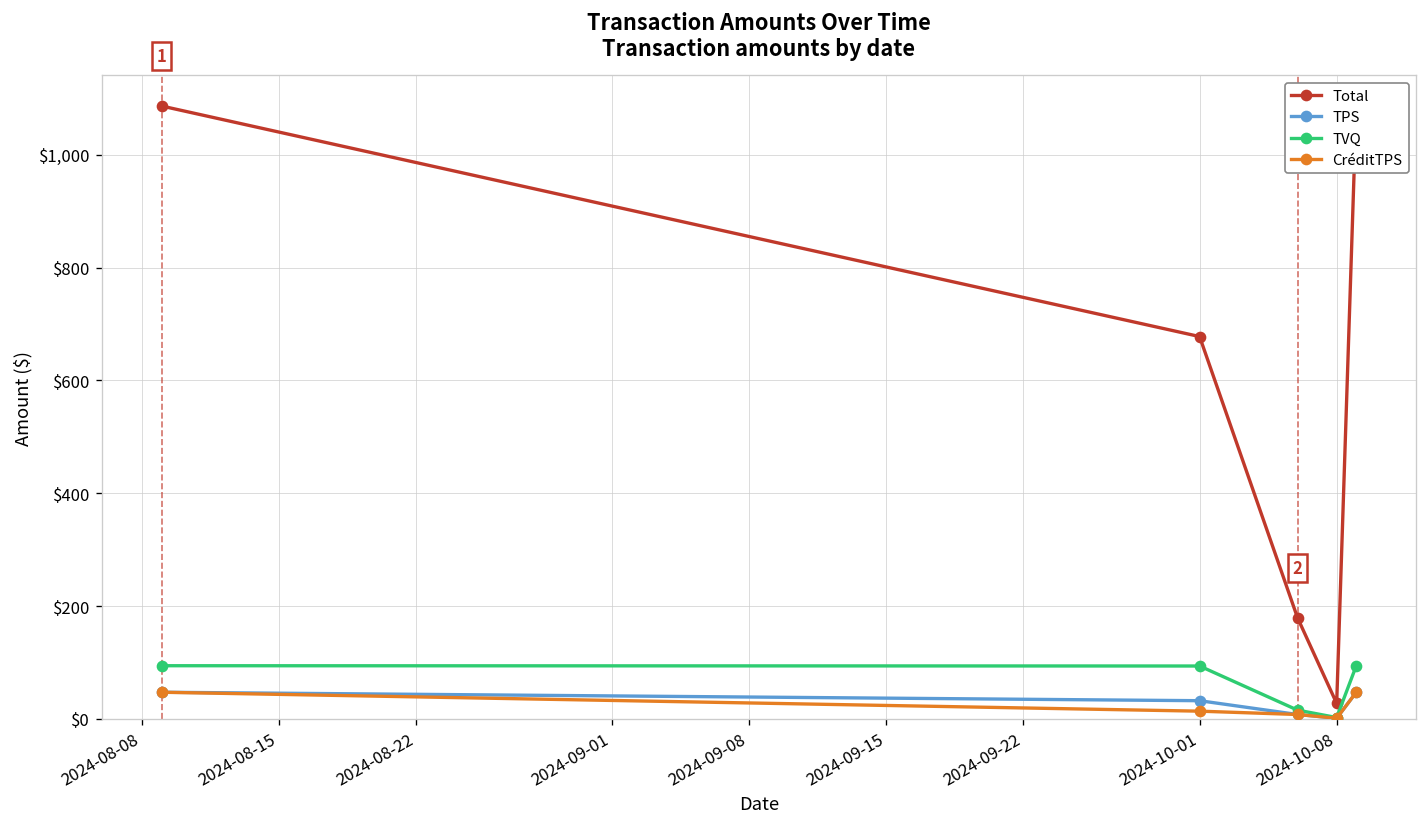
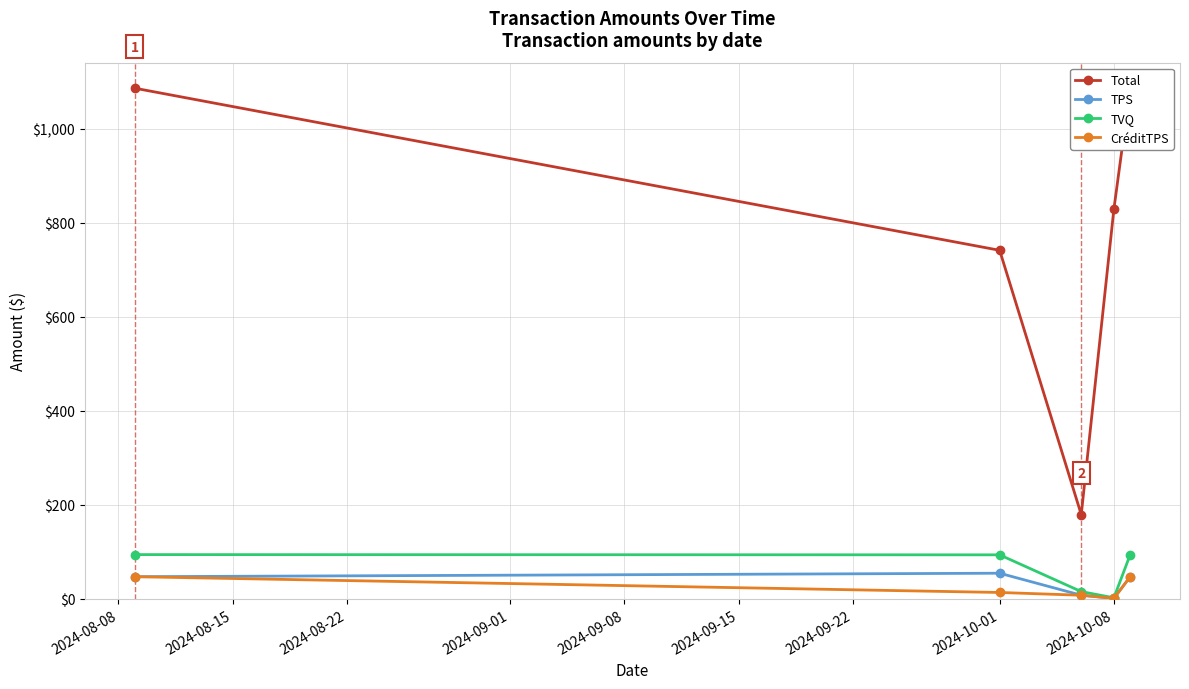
Total, 2024-10-01: $680 -> $740
TPS, 2024-10-01: $30 -> $50
Total, 2024-10-08: $30 -> $830
